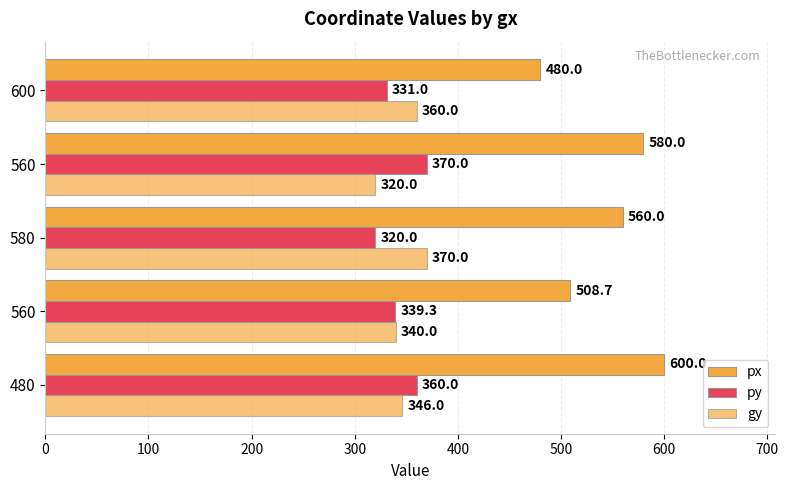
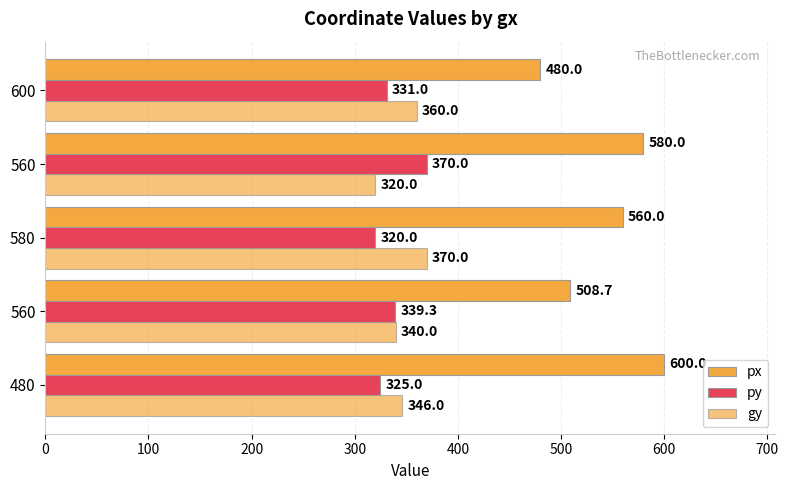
py, 480: 360.0 -> 325.0
